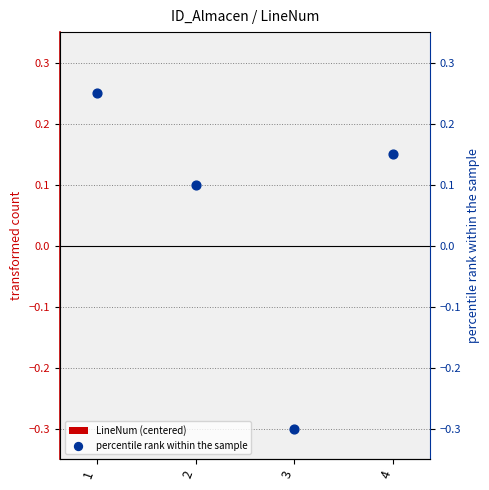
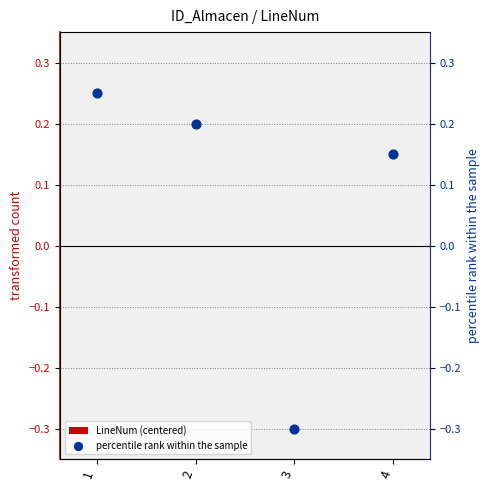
percentile rank within the sample, 2: 0.1 -> 0.2
